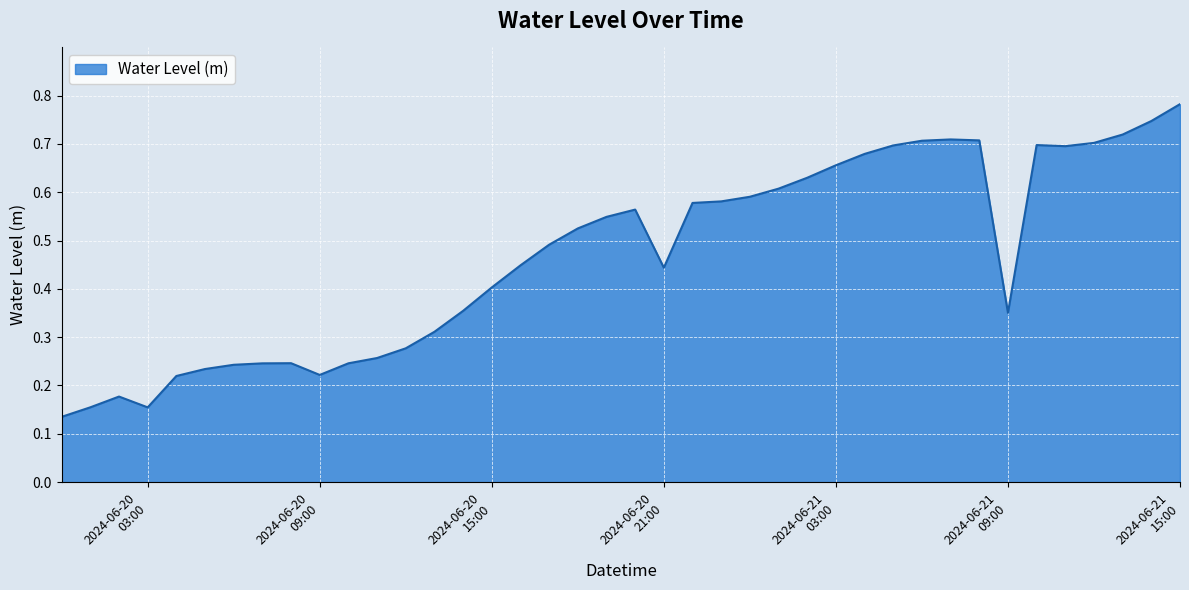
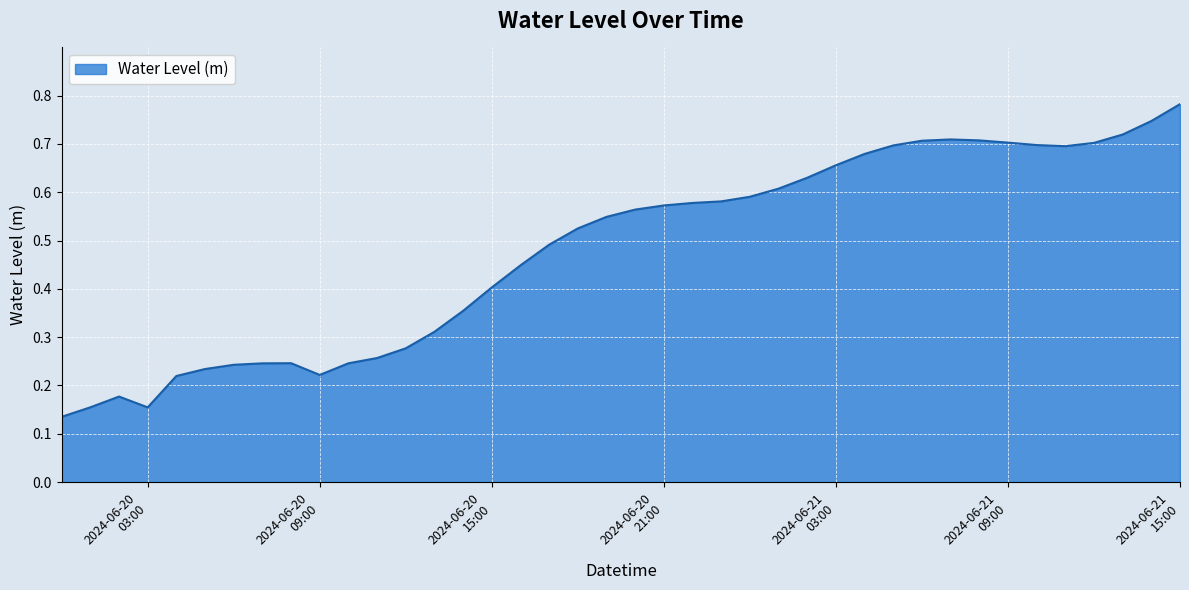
2024-06-20 21:00: 0.44 -> 0.57
2024-06-21 09:00: 0.35 -> 0.70
